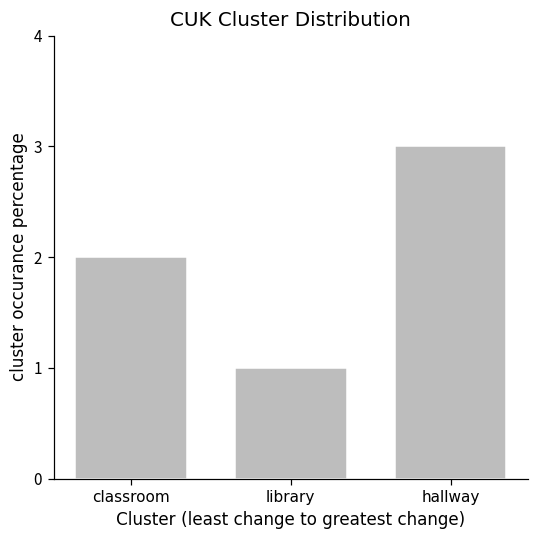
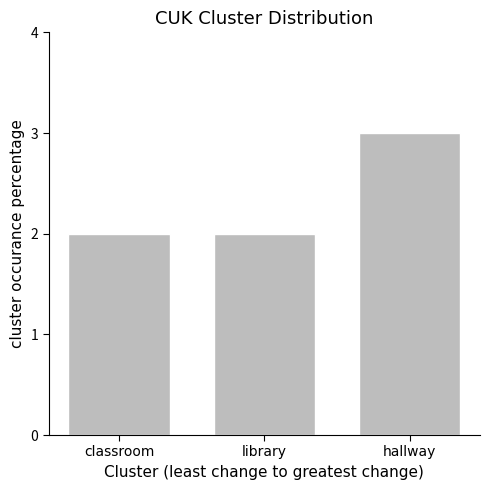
library: 1 -> 2
